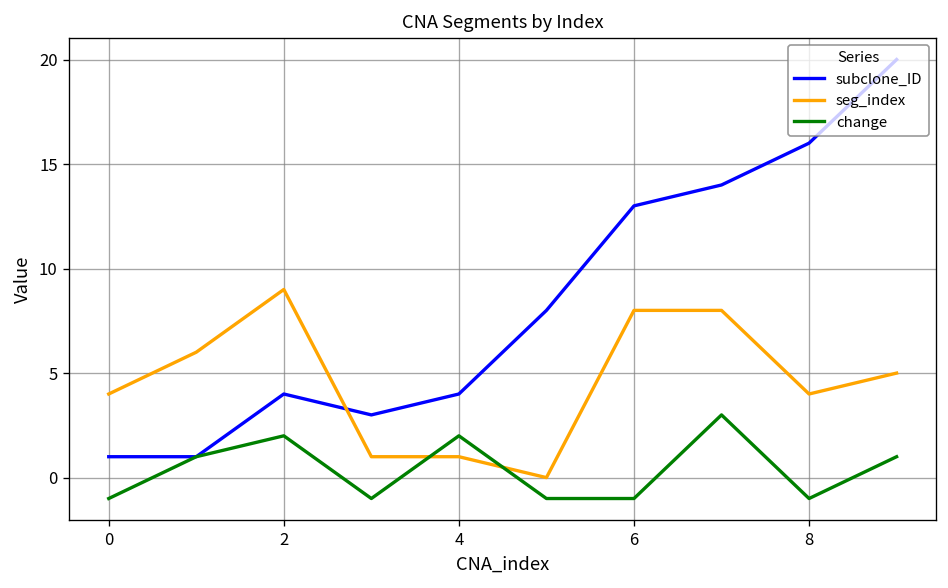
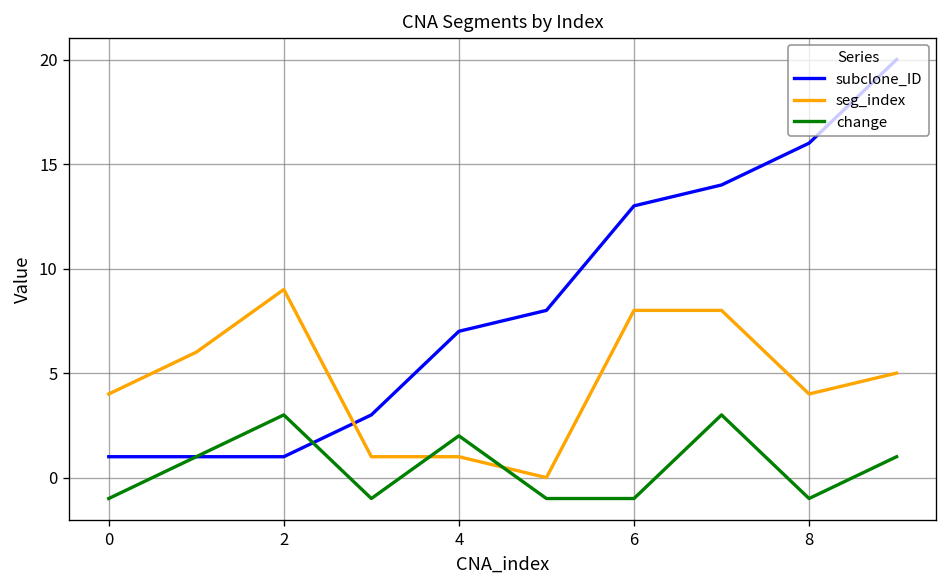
subclone_ID, 2: 4 -> 1
change, 2: 2 -> 3
subclone_ID, 4: 4 -> 7
